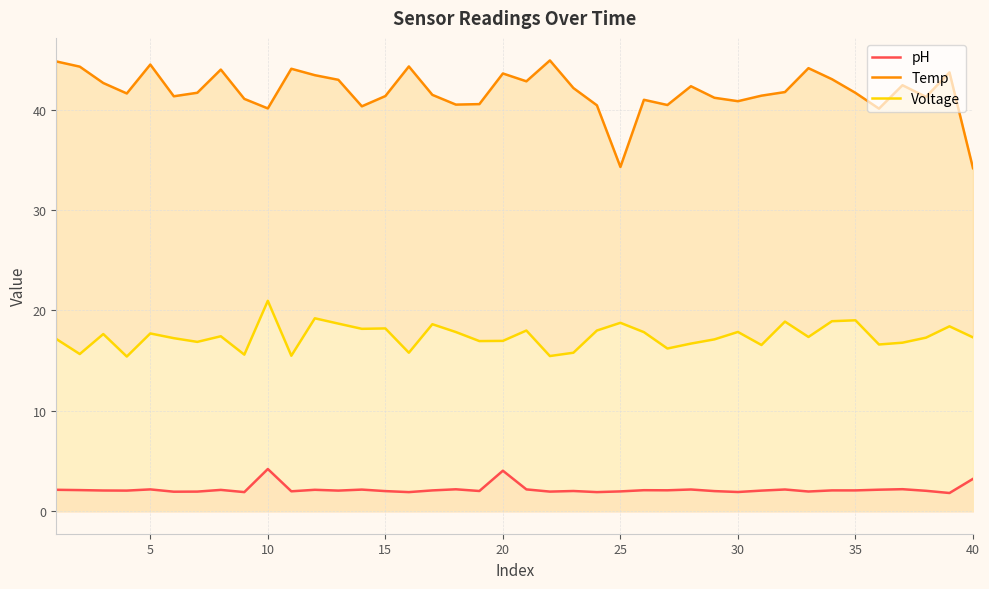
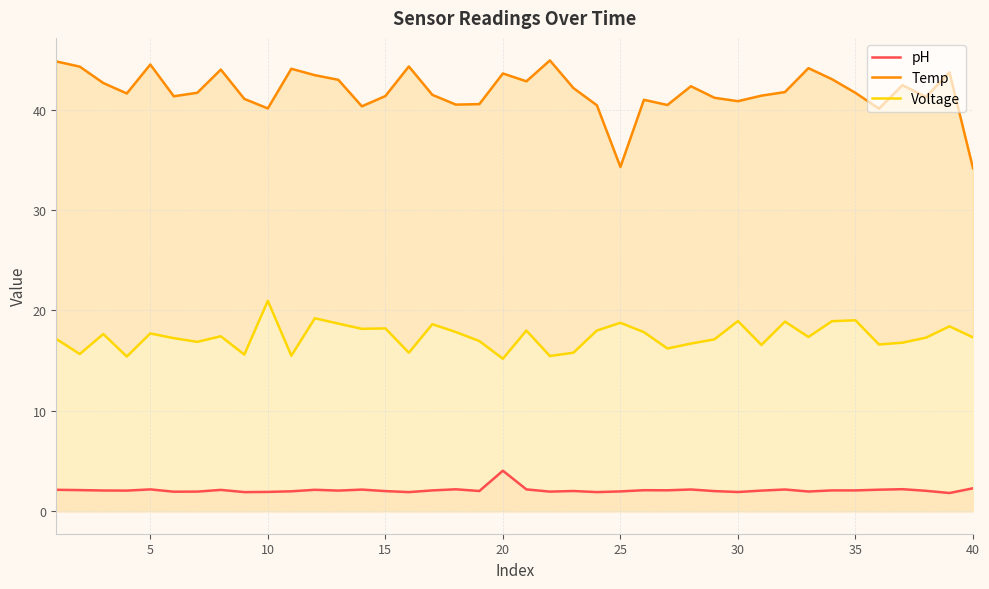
pH, 10: 4.2 -> 1.9
Voltage, 20: 17.0 -> 15.2
Voltage, 30: 17.9 -> 18.9
pH, 40: 3.2 -> 2.3
